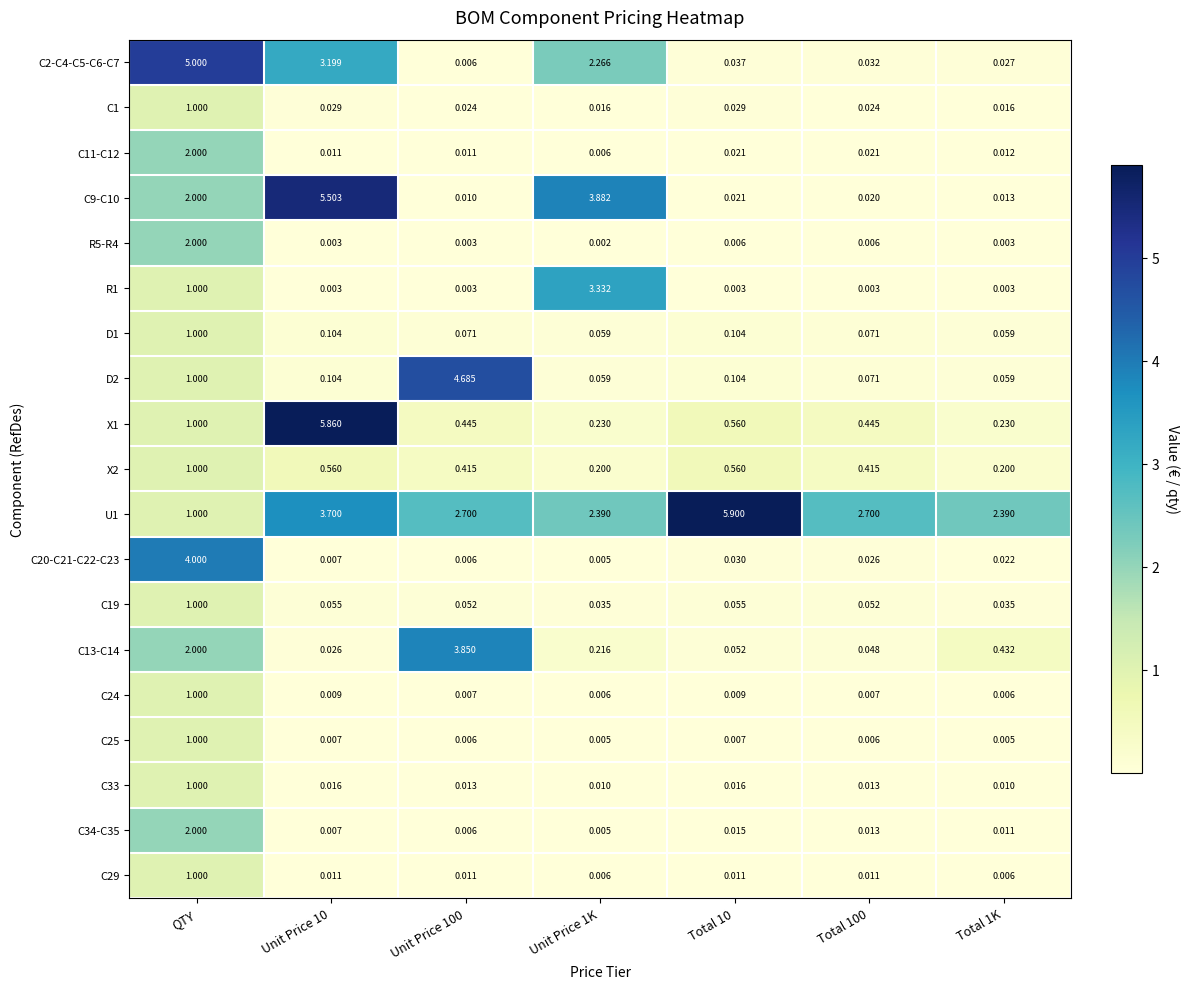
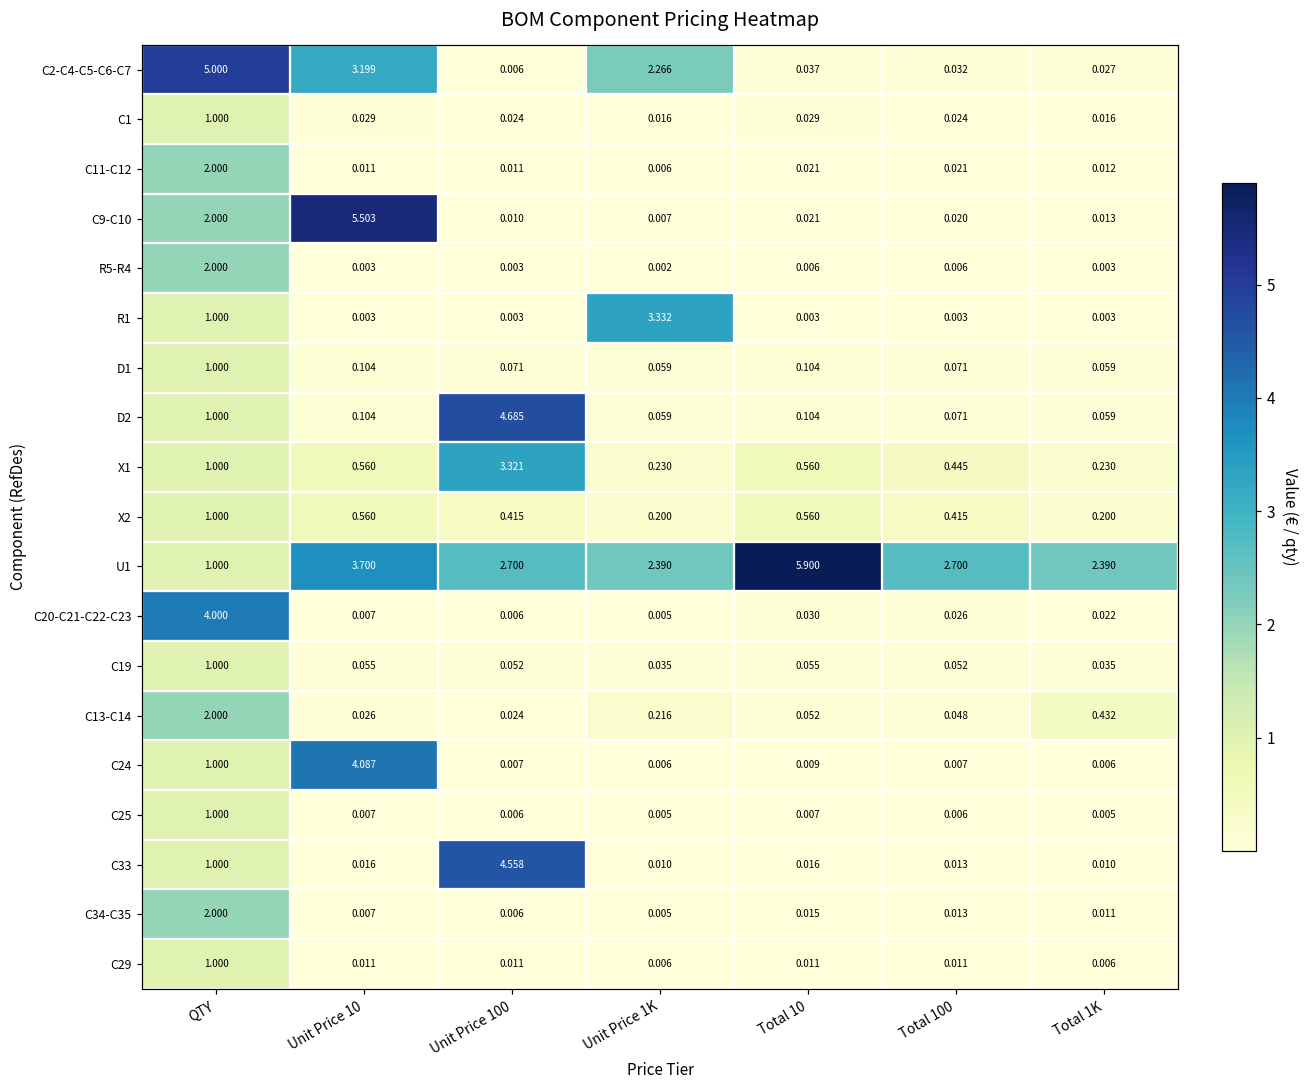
C9-C10, Unit Price 1K: 3.882 -> 0.007
X1, Unit Price 10: 5.860 -> 0.560
X1, Unit Price 100: 0.445 -> 3.321
C13-C14, Unit Price 100: 3.850 -> 0.024
C24, Unit Price 10: 0.009 -> 4.087
C33, Unit Price 100: 0.013 -> 4.558
